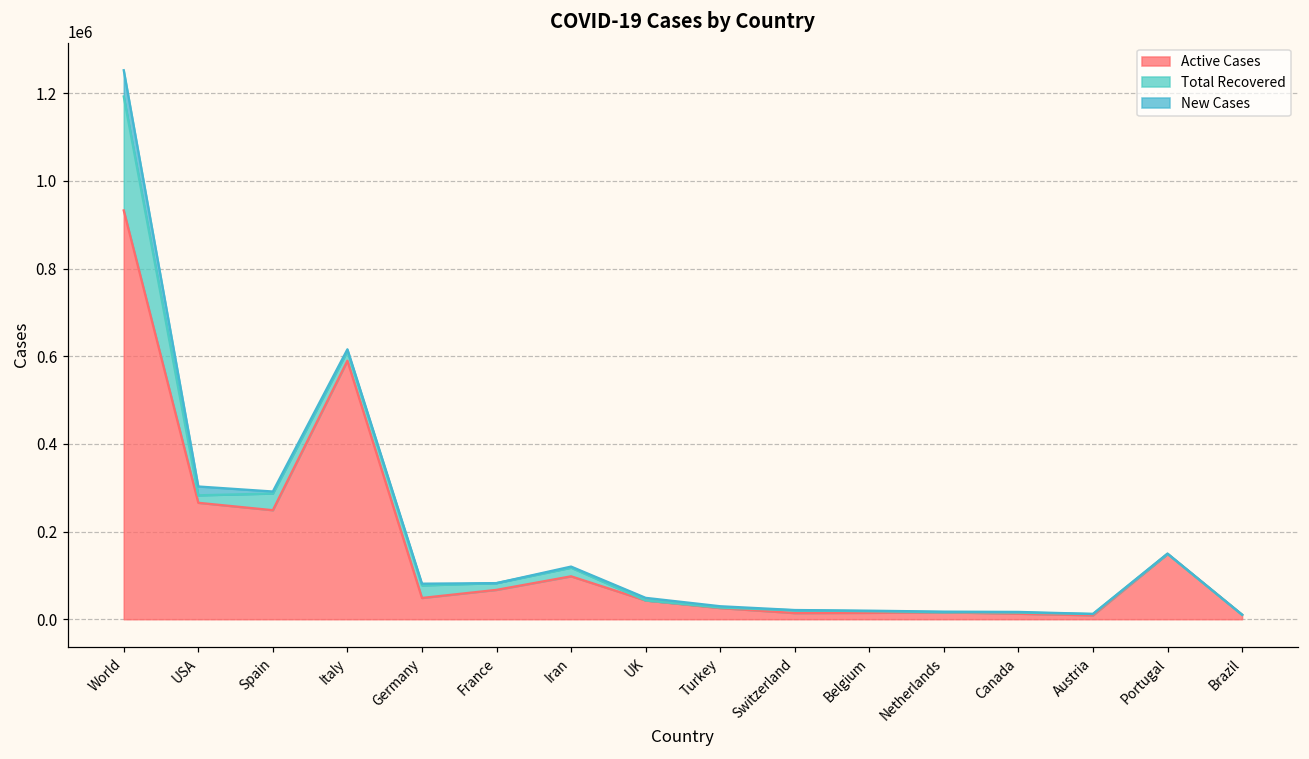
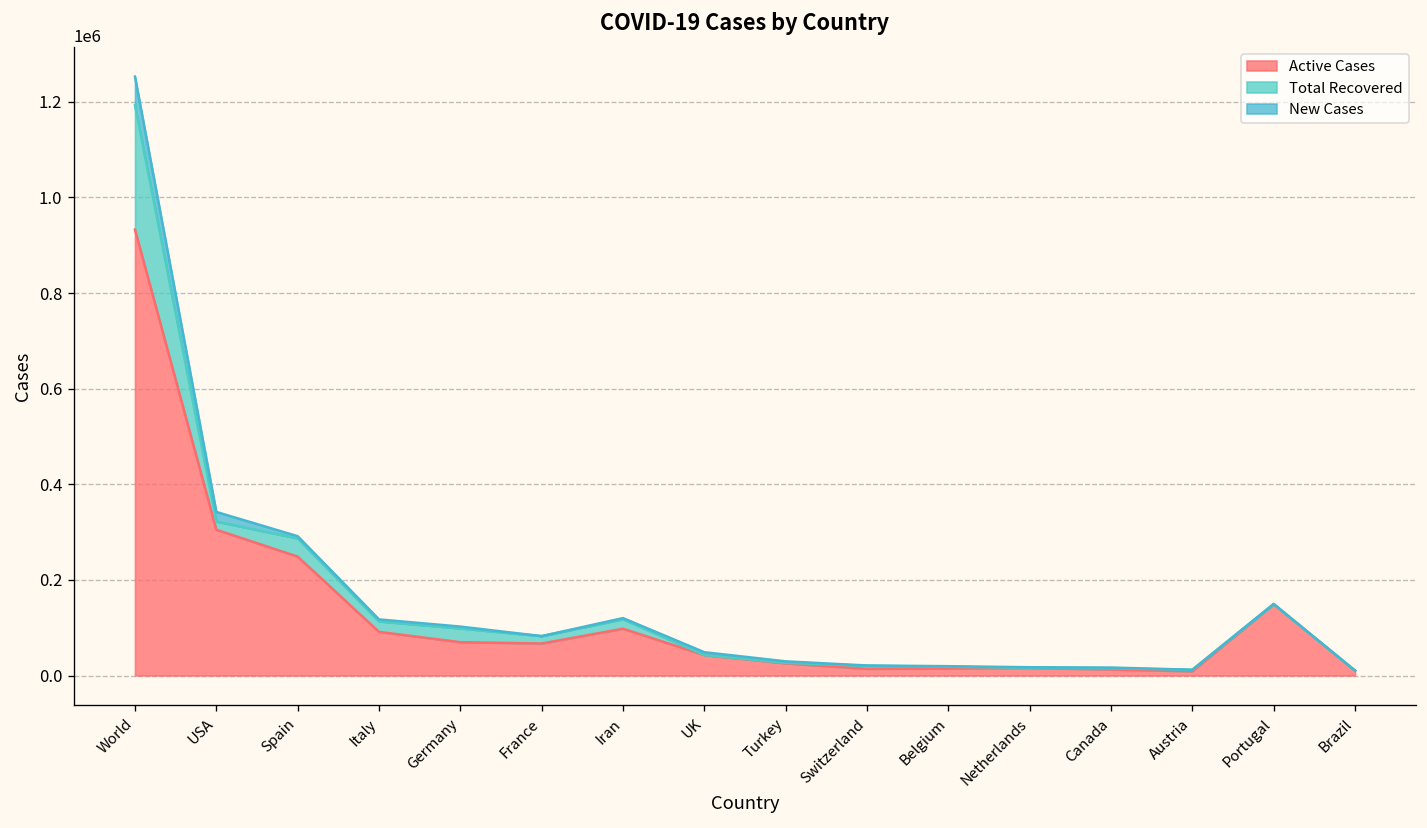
Active Cases, USA: 270000 -> 300000
Active Cases, Italy: 590000 -> 90000
Active Cases, Germany: 50000 -> 70000
